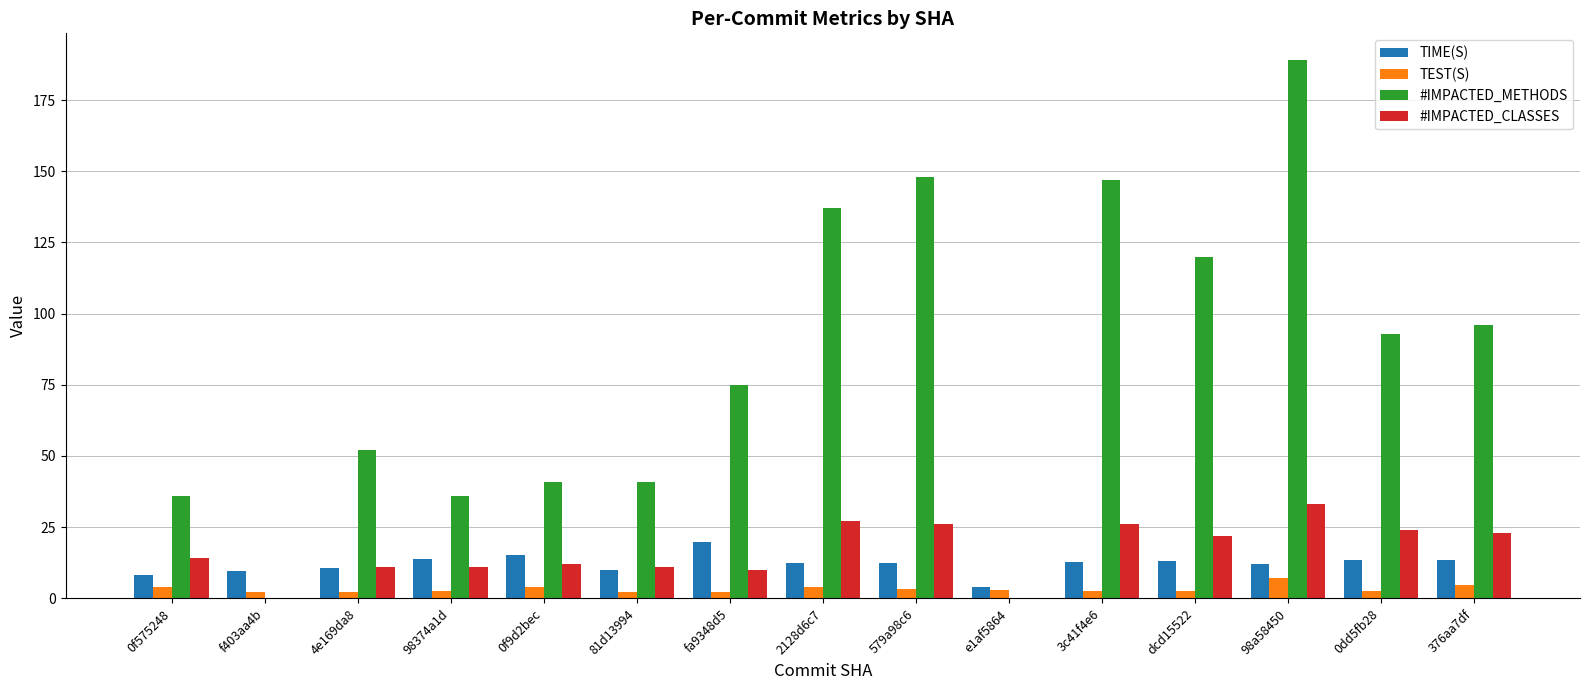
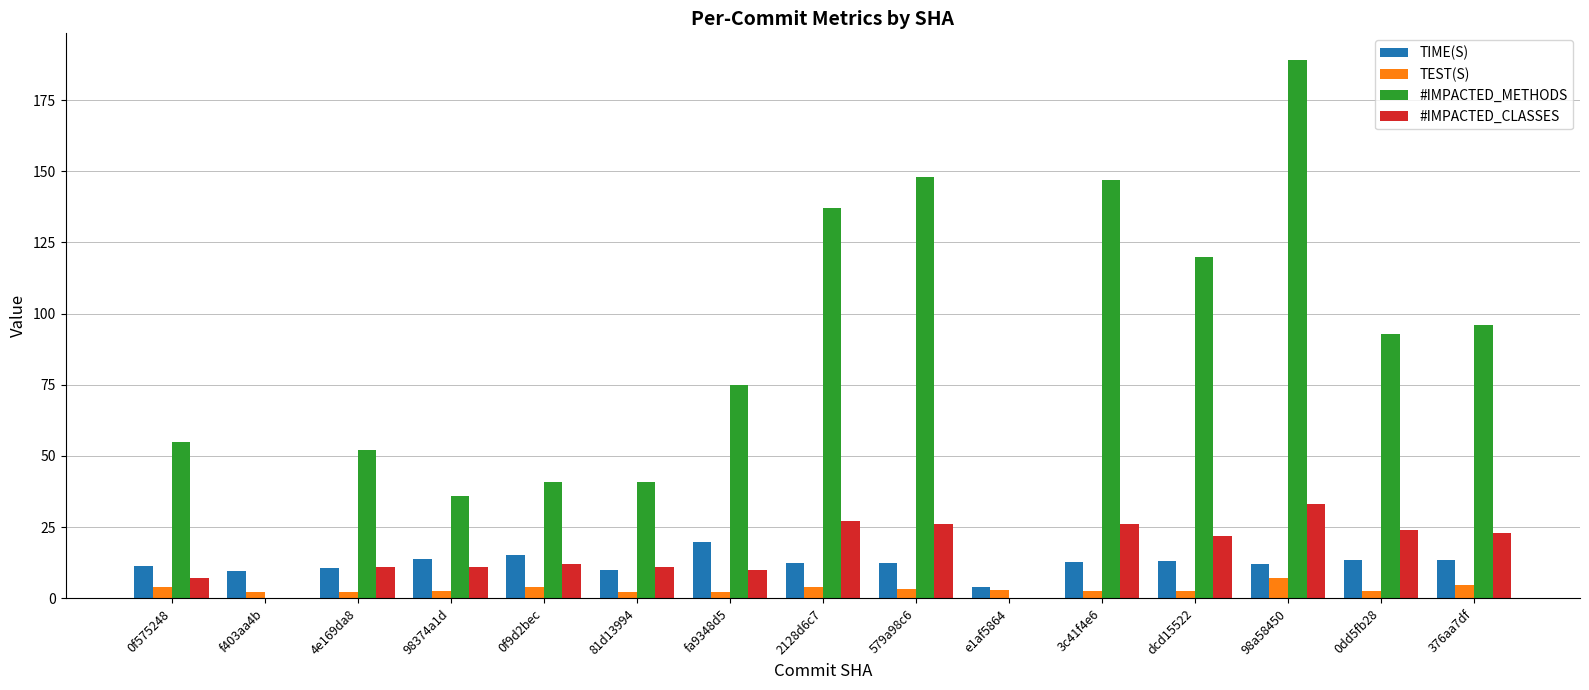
TIME(S), 0f575248: 8 -> 11
#IMPACTED_METHODS, 0f575248: 36 -> 55
#IMPACTED_CLASSES, 0f575248: 14 -> 7
